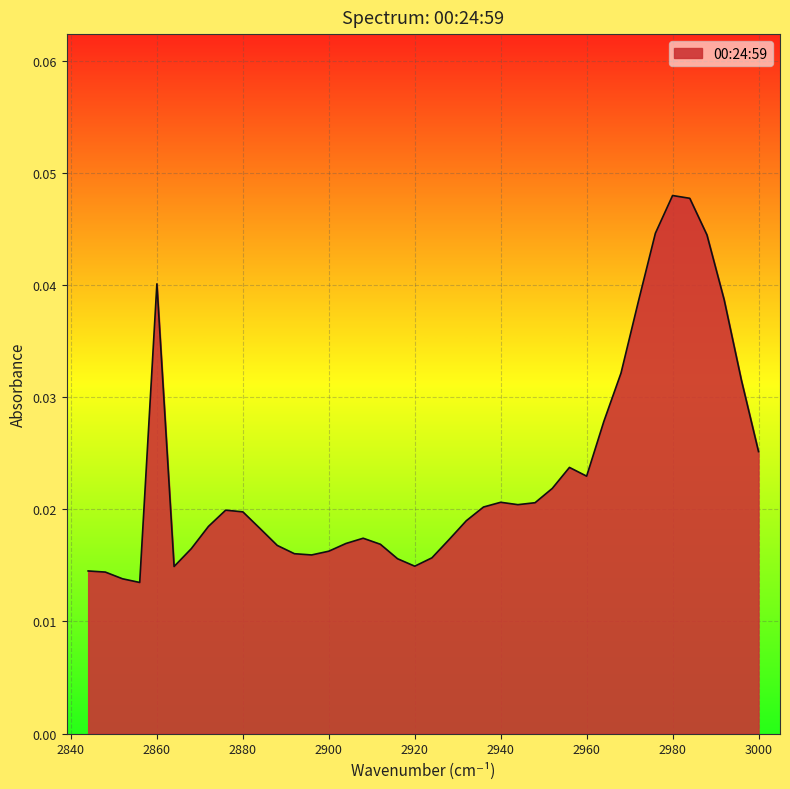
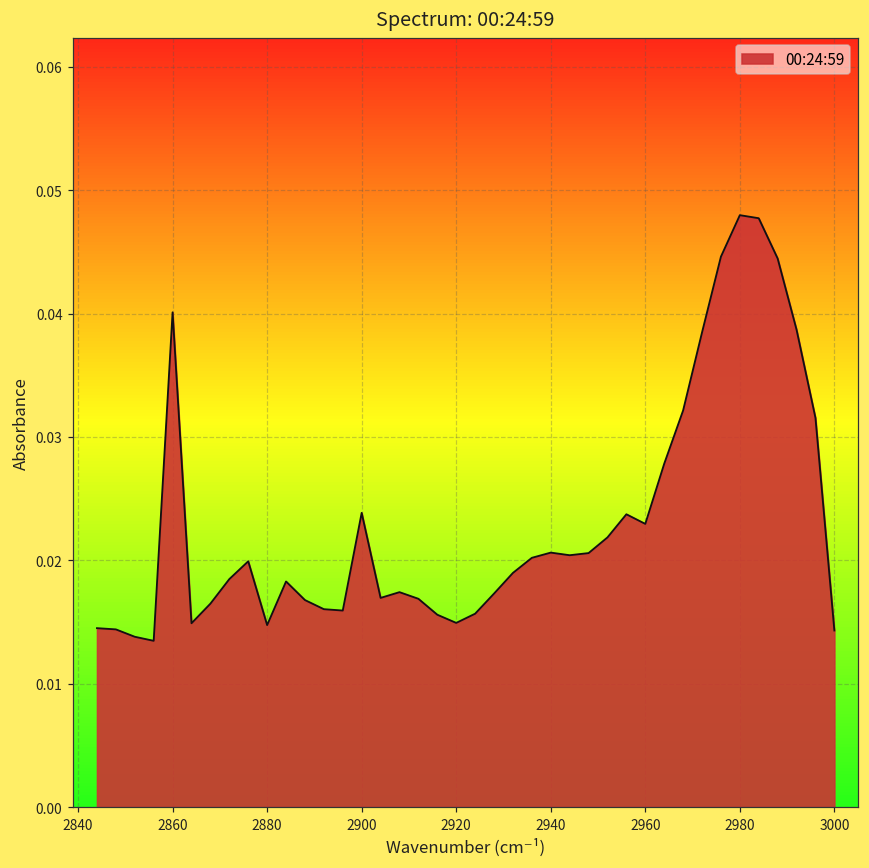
2880: 0.0198 -> 0.0147
2900: 0.0163 -> 0.0238
3000: 0.0251 -> 0.0143
